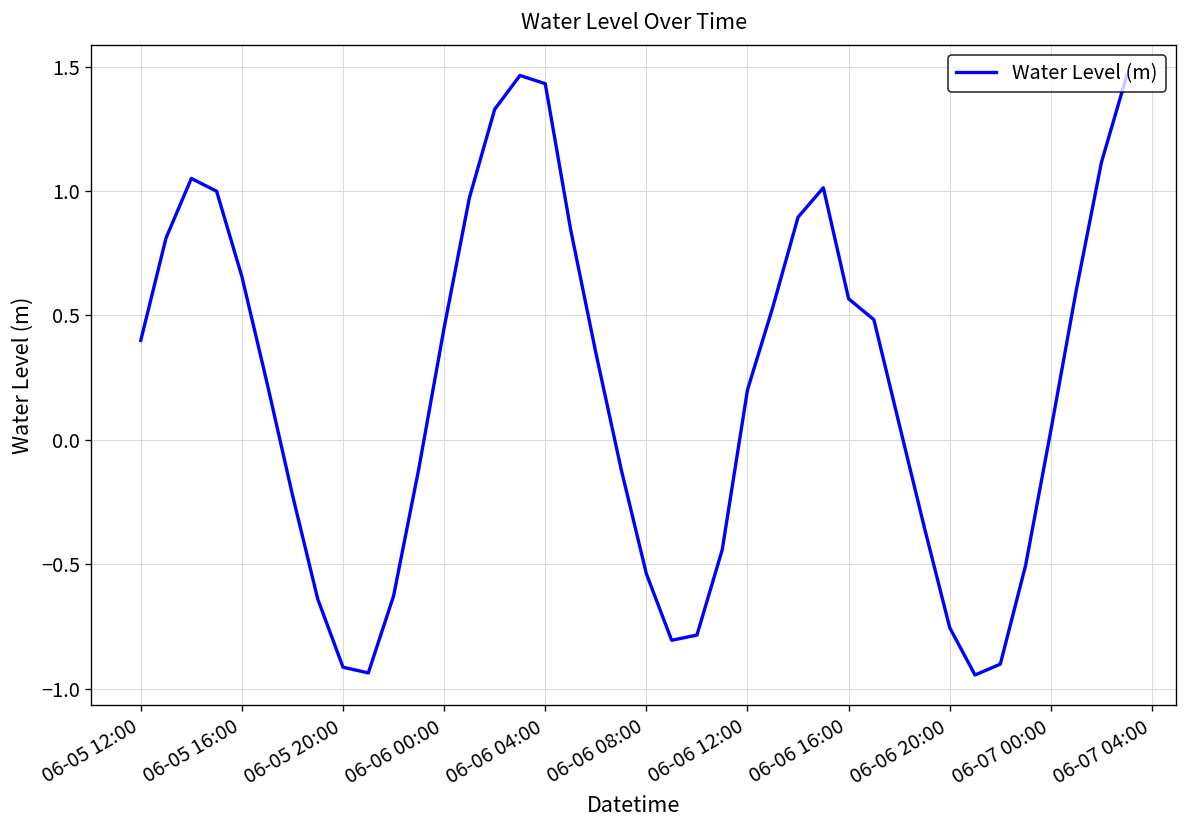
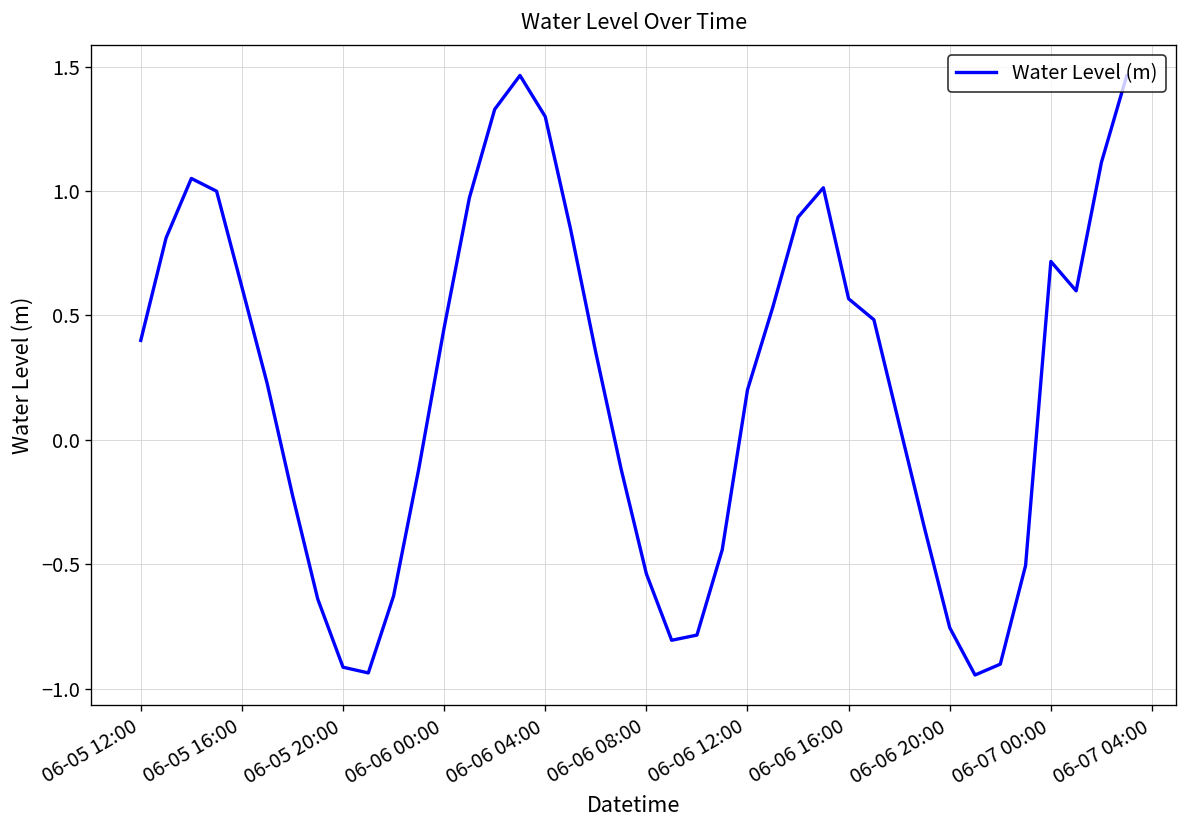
06-05 16:00: 0.66 -> 0.61
06-06 04:00: 1.43 -> 1.30
06-07 00:00: 0.04 -> 0.72
